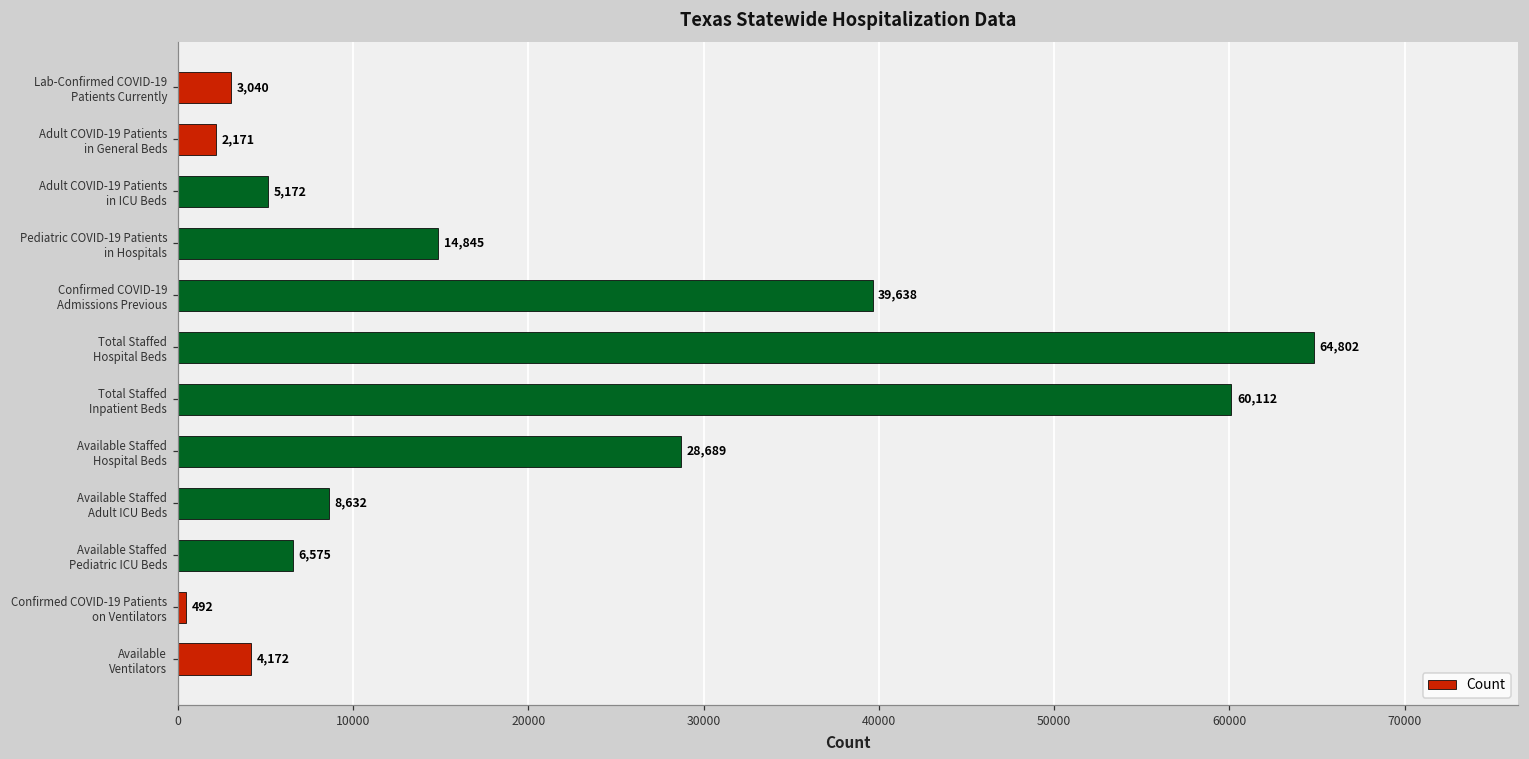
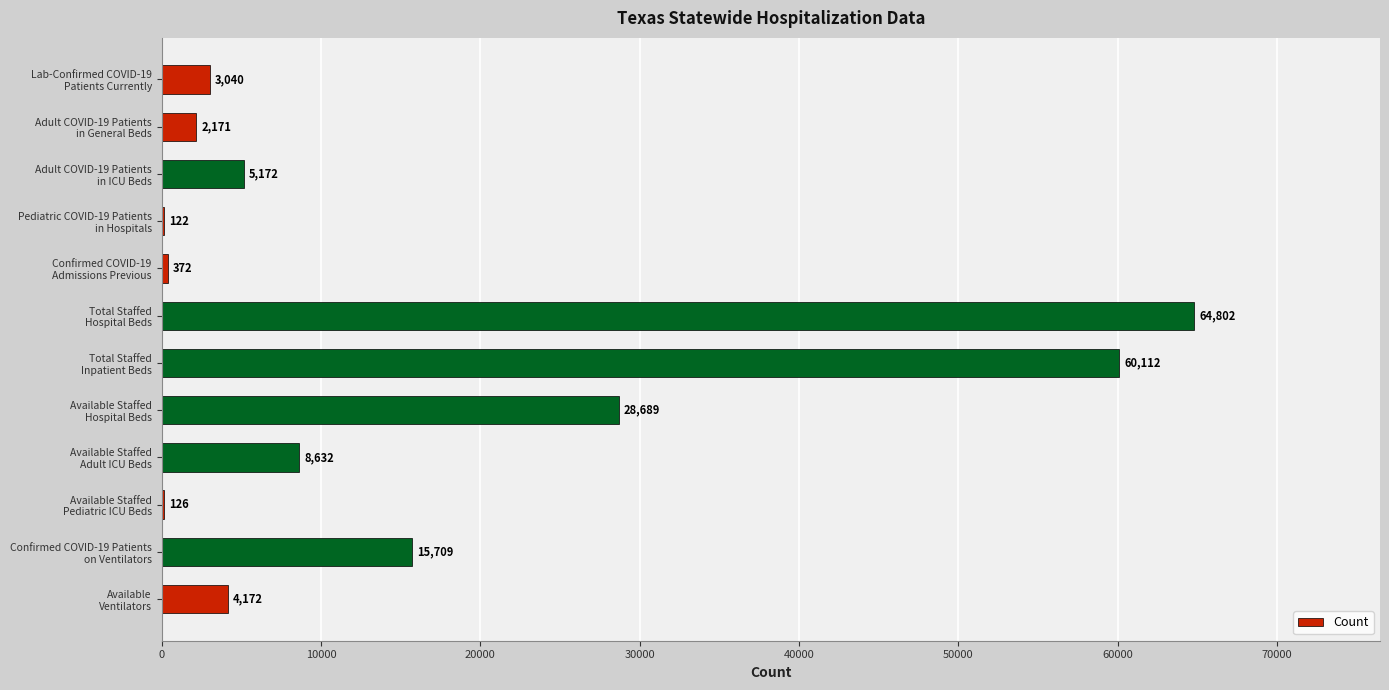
Pediatric COVID-19 Patients in Hospitals: 14,845 -> 122
Confirmed COVID-19 Admissions Previous: 39,638 -> 372
Available Staffed Pediatric ICU Beds: 6,575 -> 126
Confirmed COVID-19 Patients on Ventilators: 492 -> 15,709
